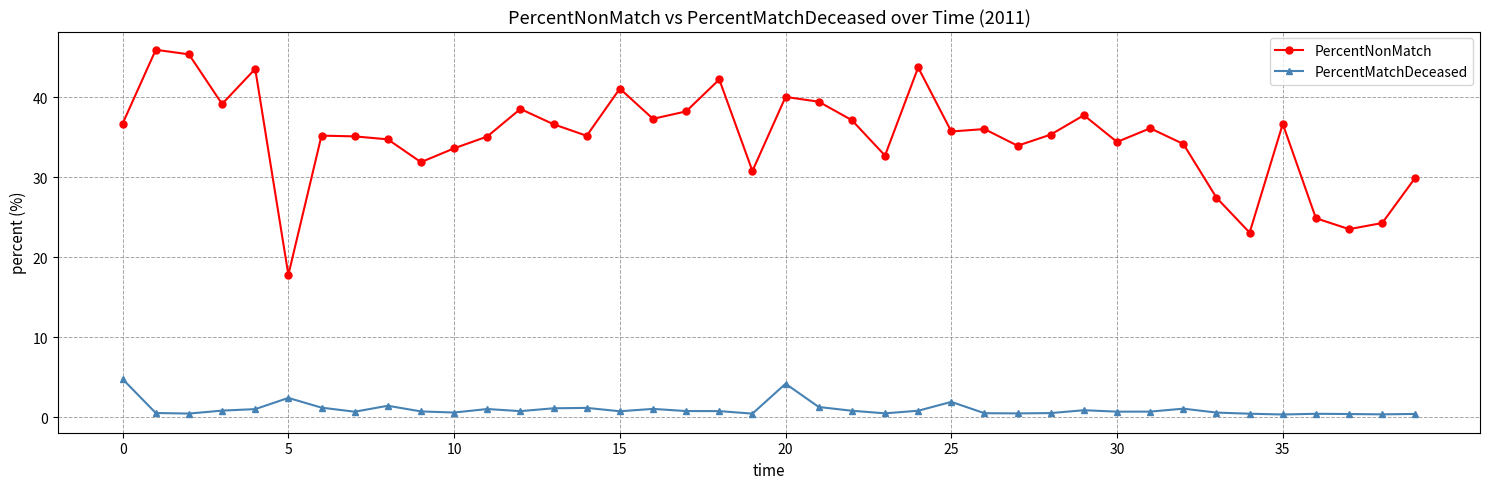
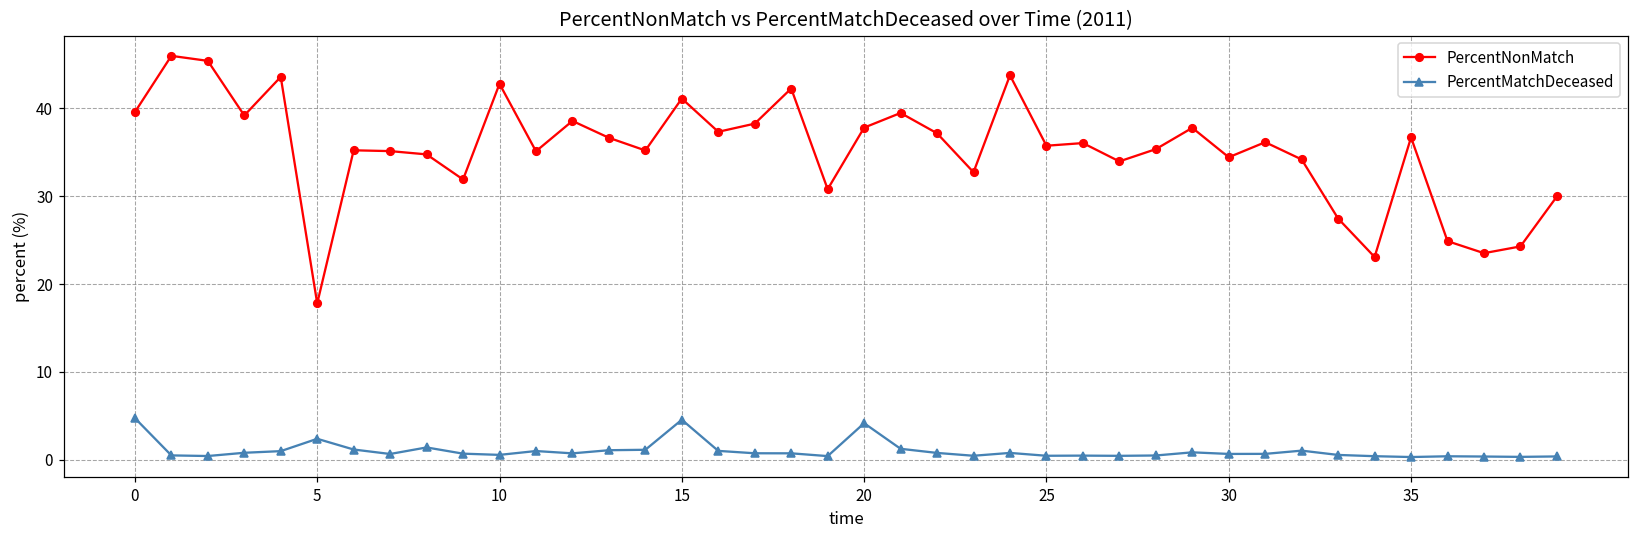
PercentNonMatch, 0: 37 -> 40
PercentNonMatch, 10: 34 -> 43
PercentMatchDeceased, 15: 1 -> 5
PercentNonMatch, 20: 40 -> 38
PercentMatchDeceased, 25: 2 -> 0
